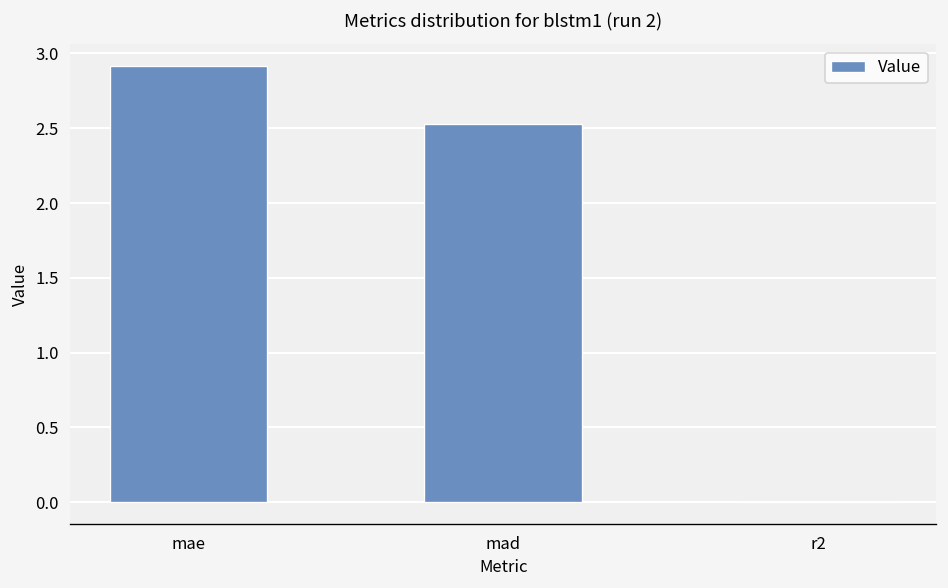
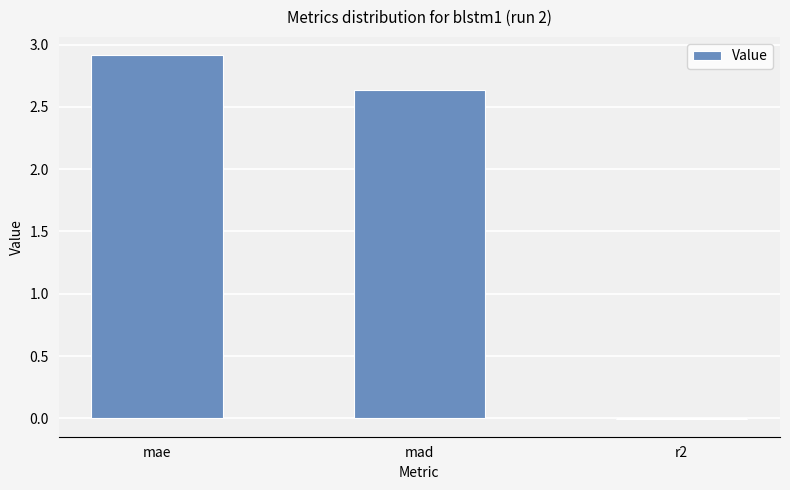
mad: 2.53 -> 2.63
